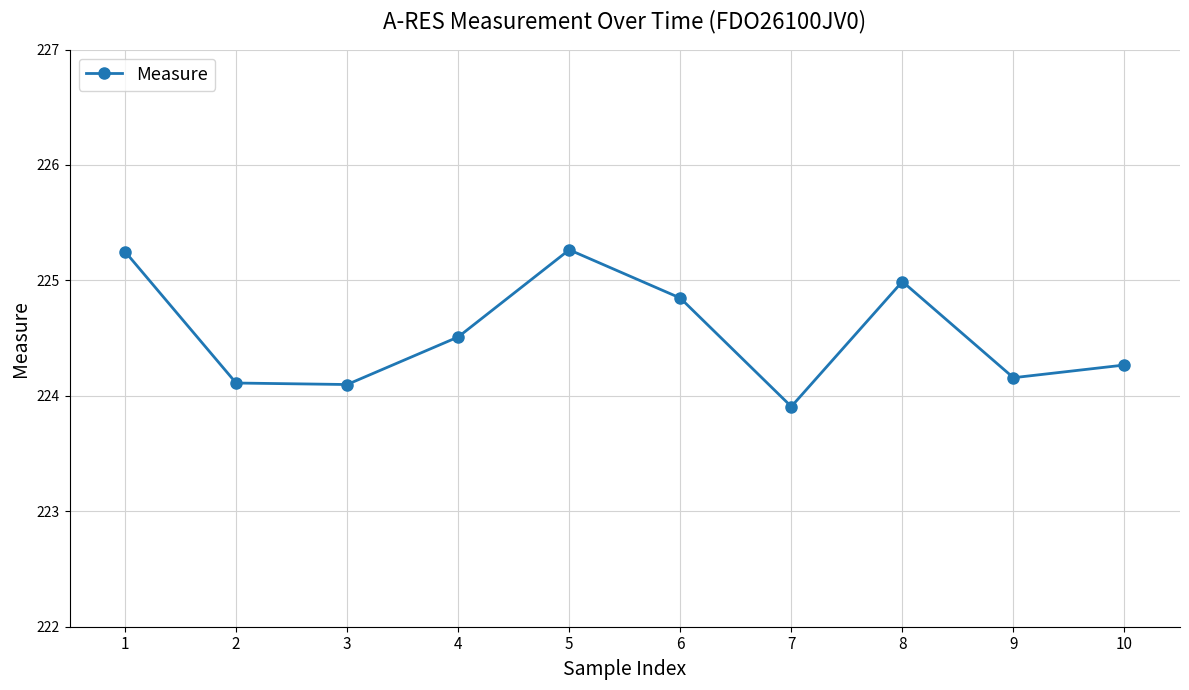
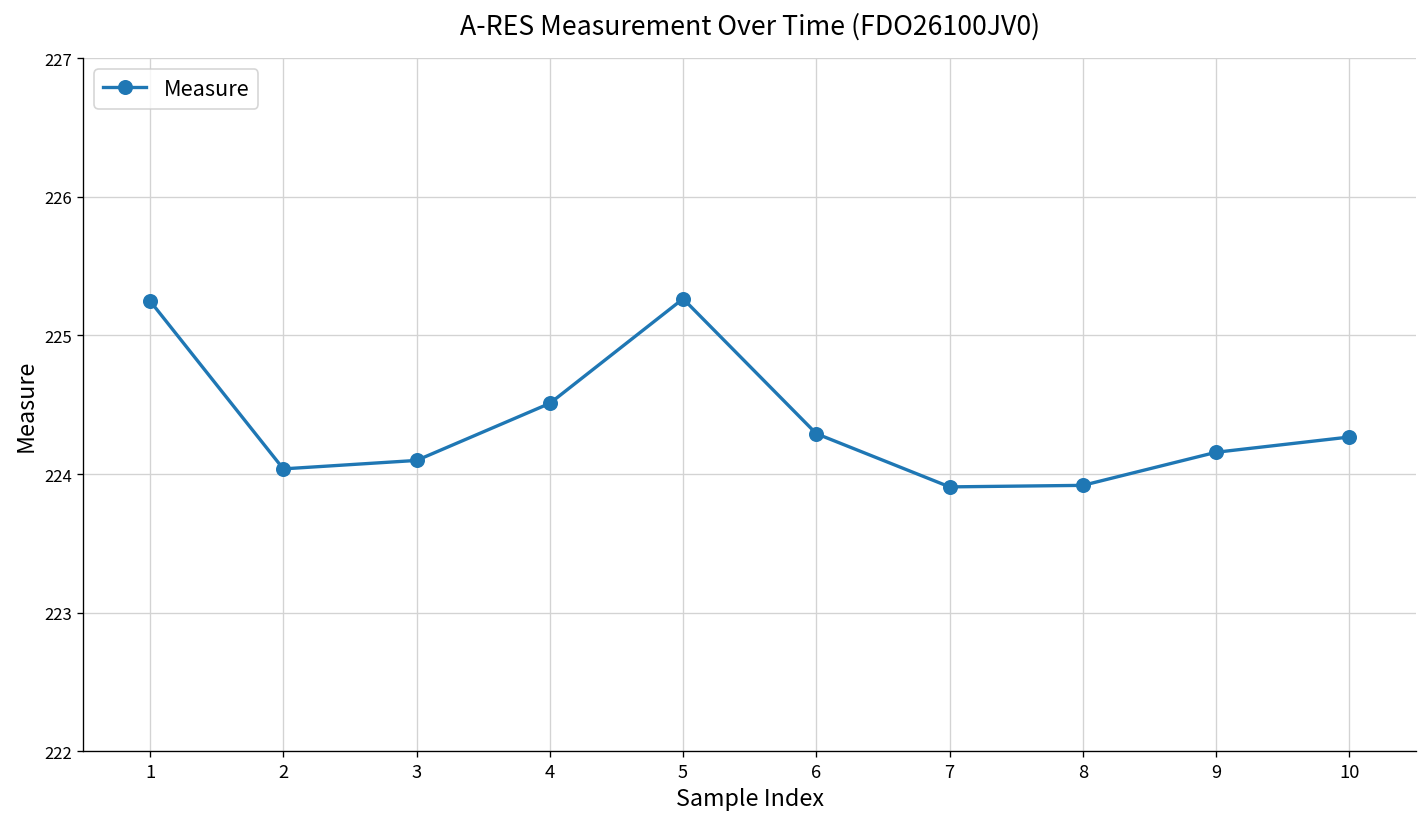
2: 224.11 -> 224.04
6: 224.85 -> 224.29
8: 224.99 -> 223.92
